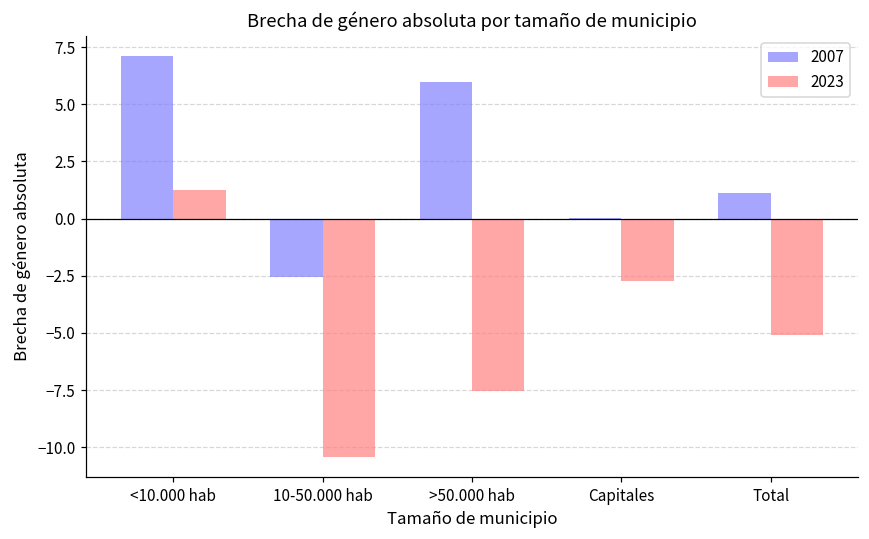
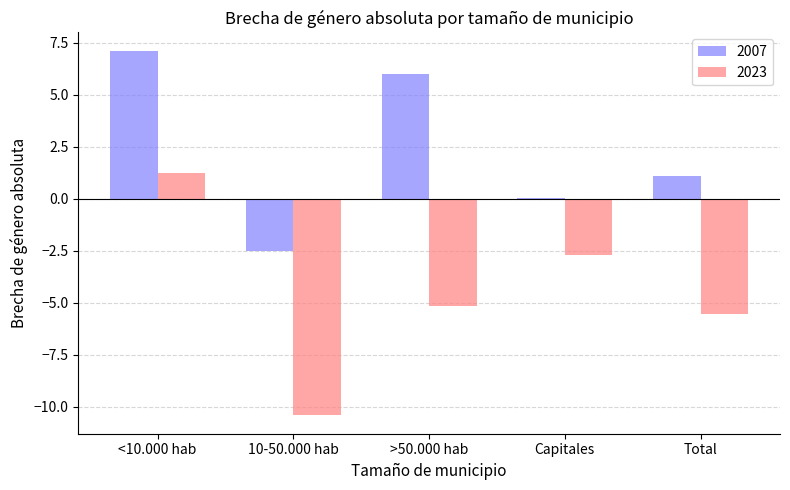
2023, >50.000 hab: -7.5 -> -5.2
2023, Total: -5.1 -> -5.5
